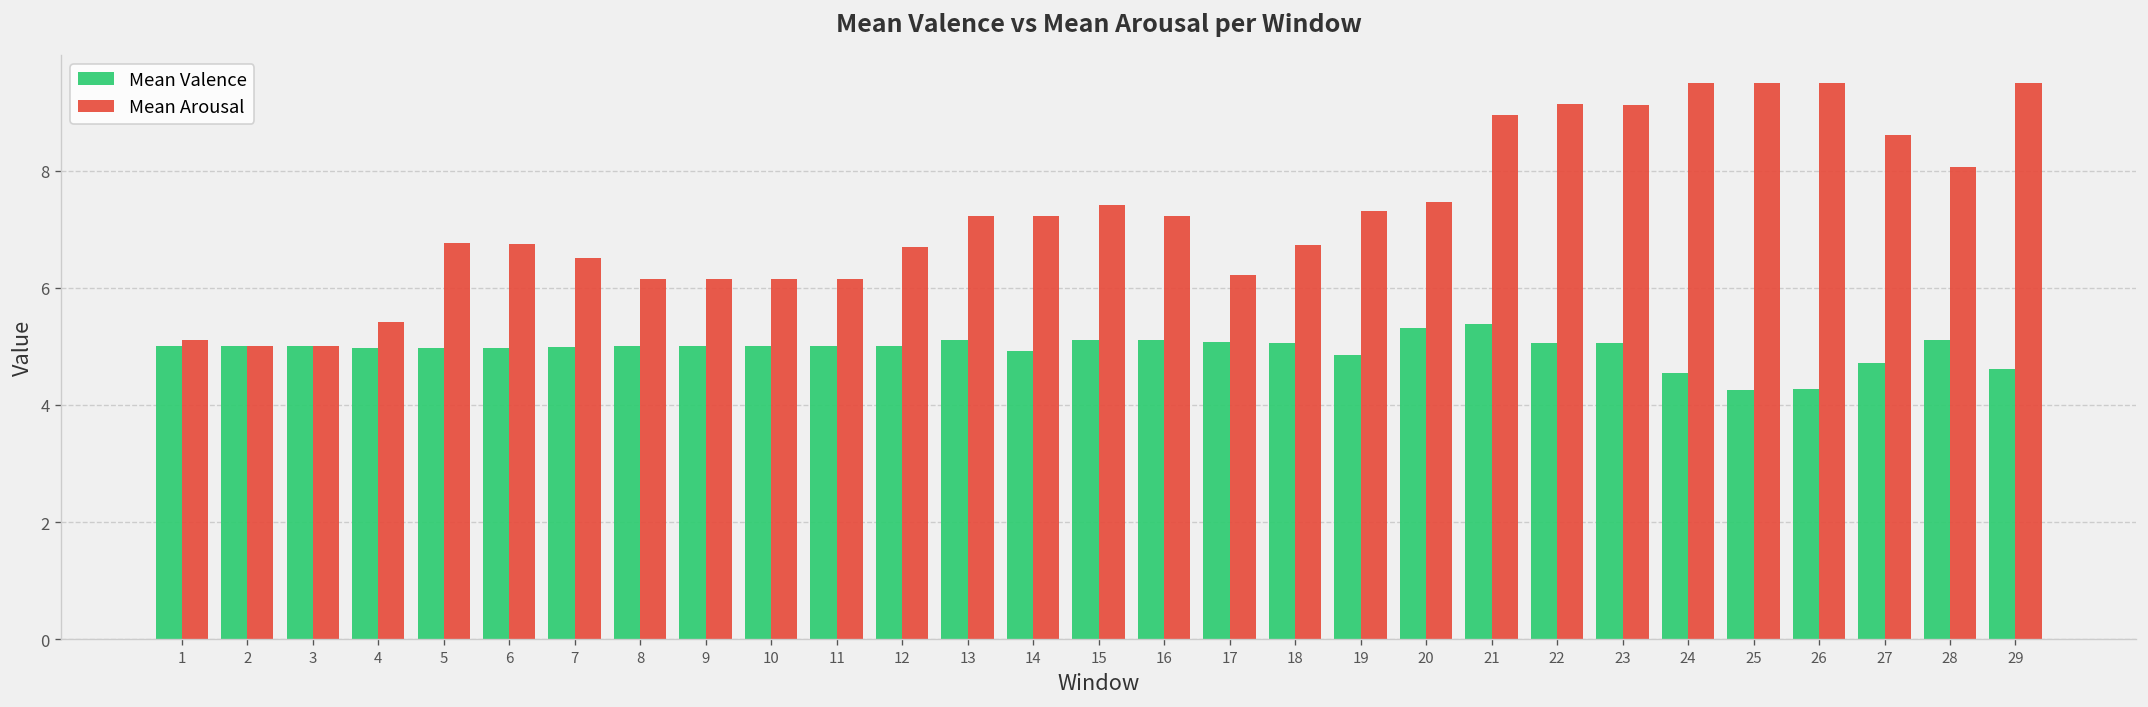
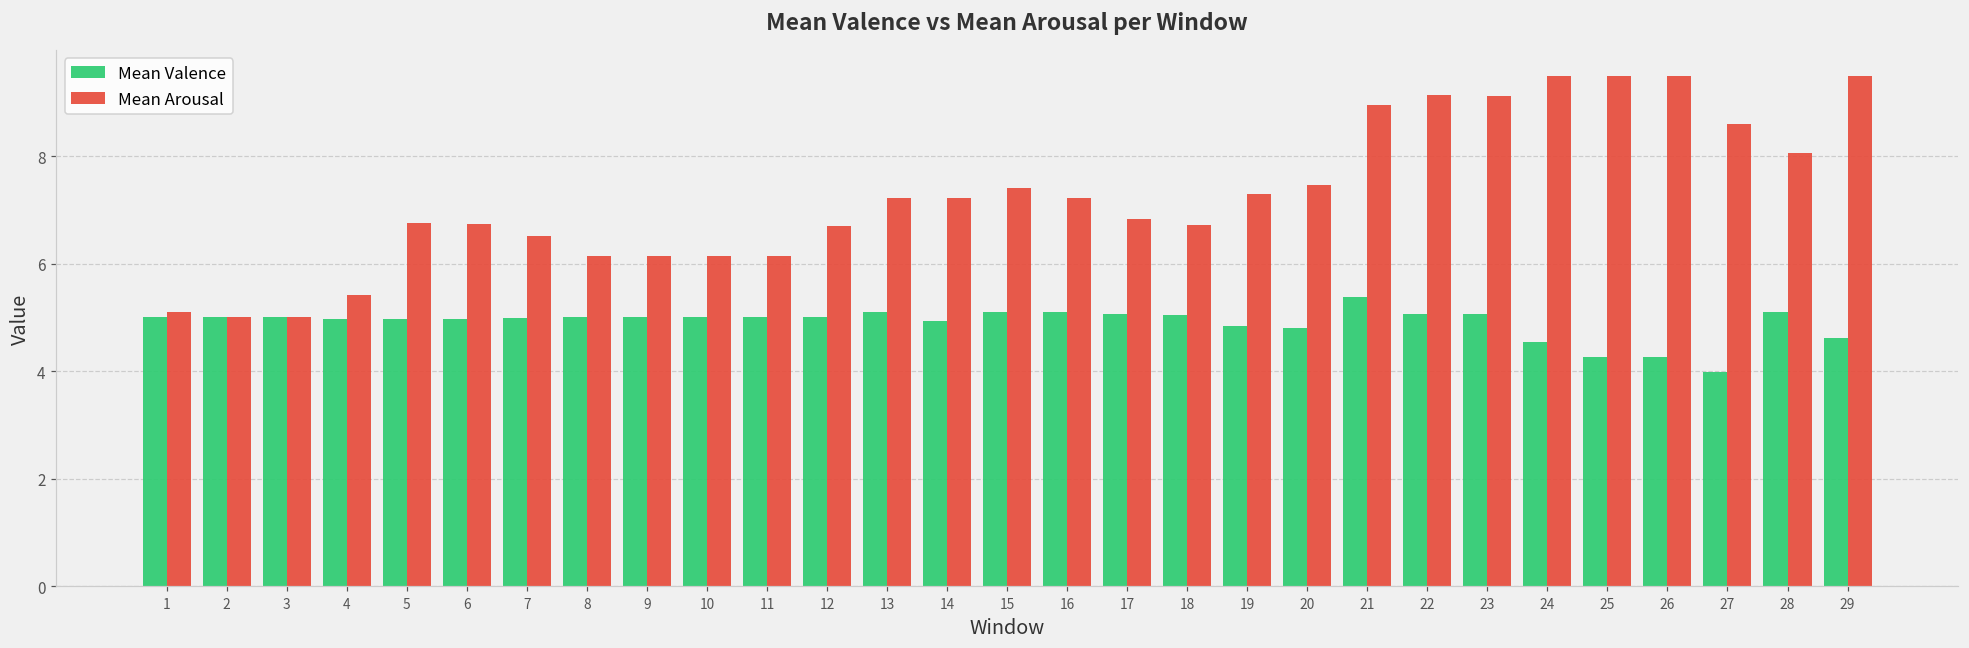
Mean Arousal, 17: 6.2 -> 6.8
Mean Valence, 20: 5.3 -> 4.8
Mean Valence, 27: 4.7 -> 4.0
